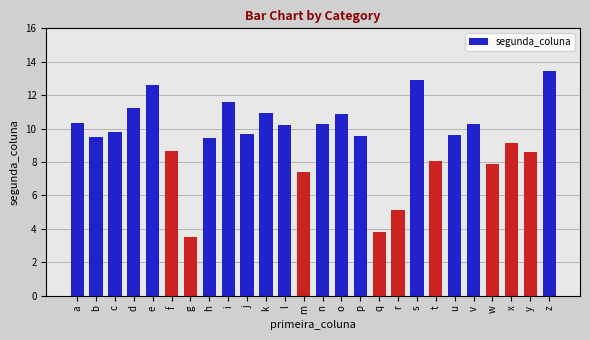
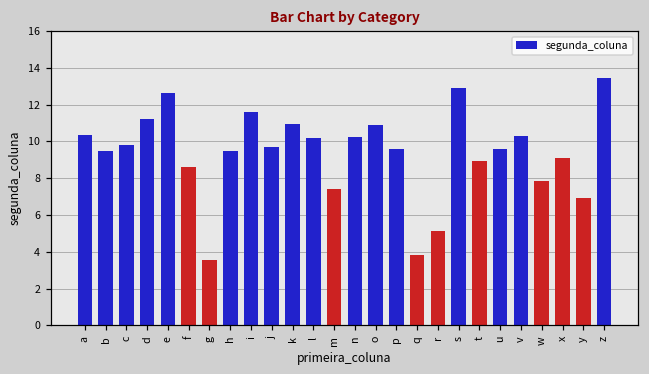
t: 8.1 -> 8.9
y: 8.6 -> 7.0
